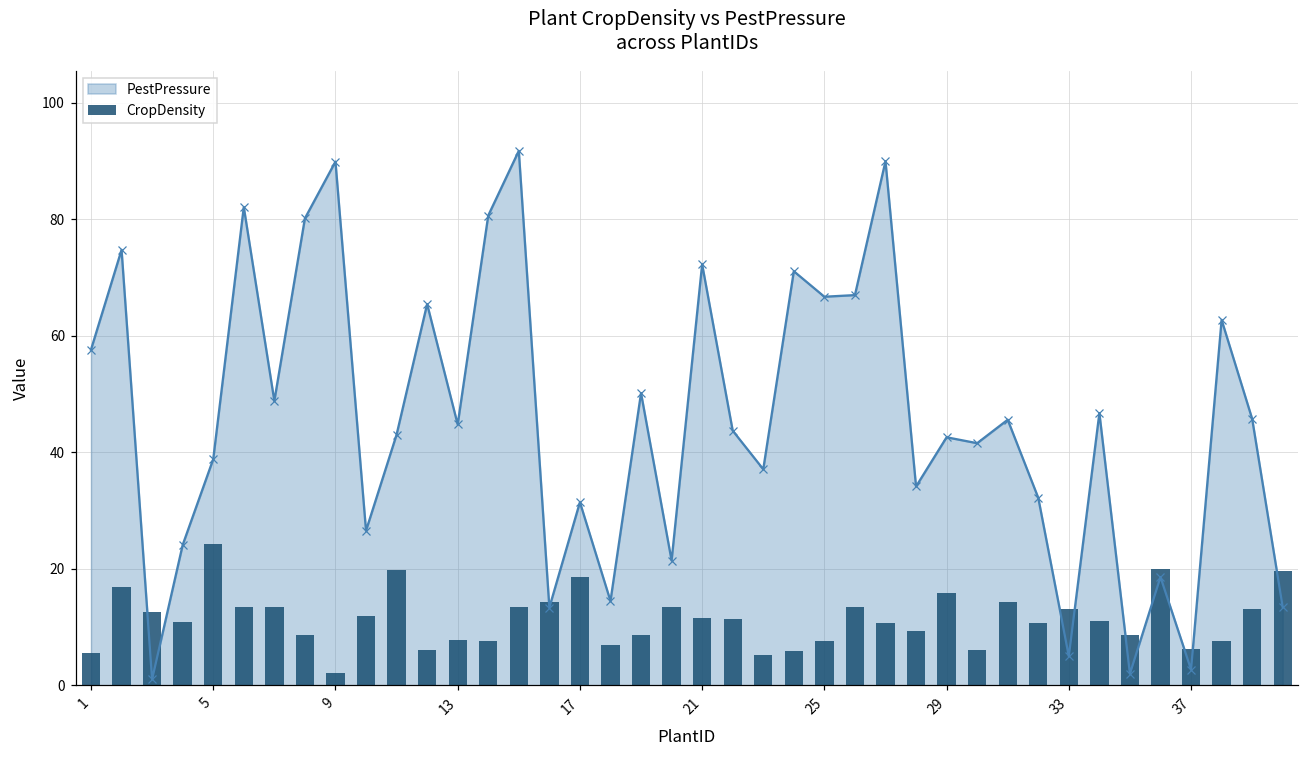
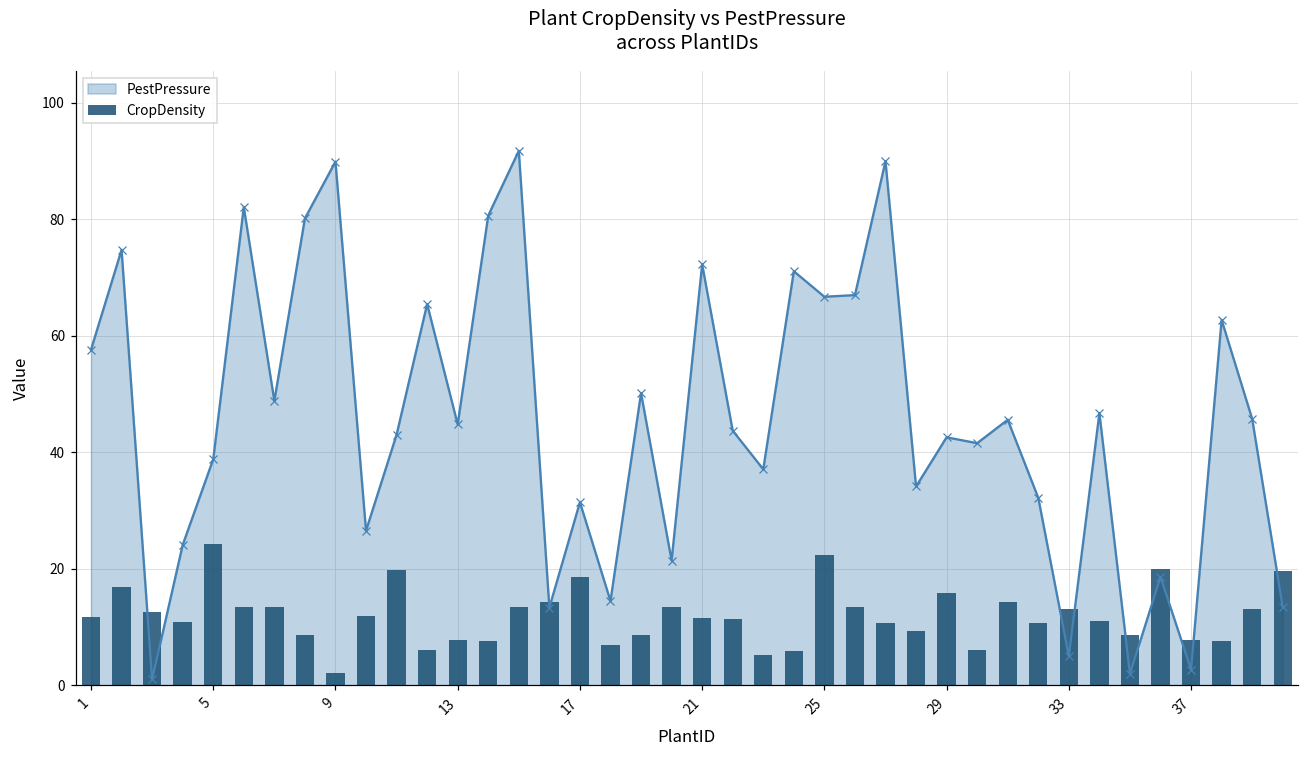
CropDensity, 1: 6 -> 12
CropDensity, 25: 8 -> 22
CropDensity, 37: 6 -> 8
